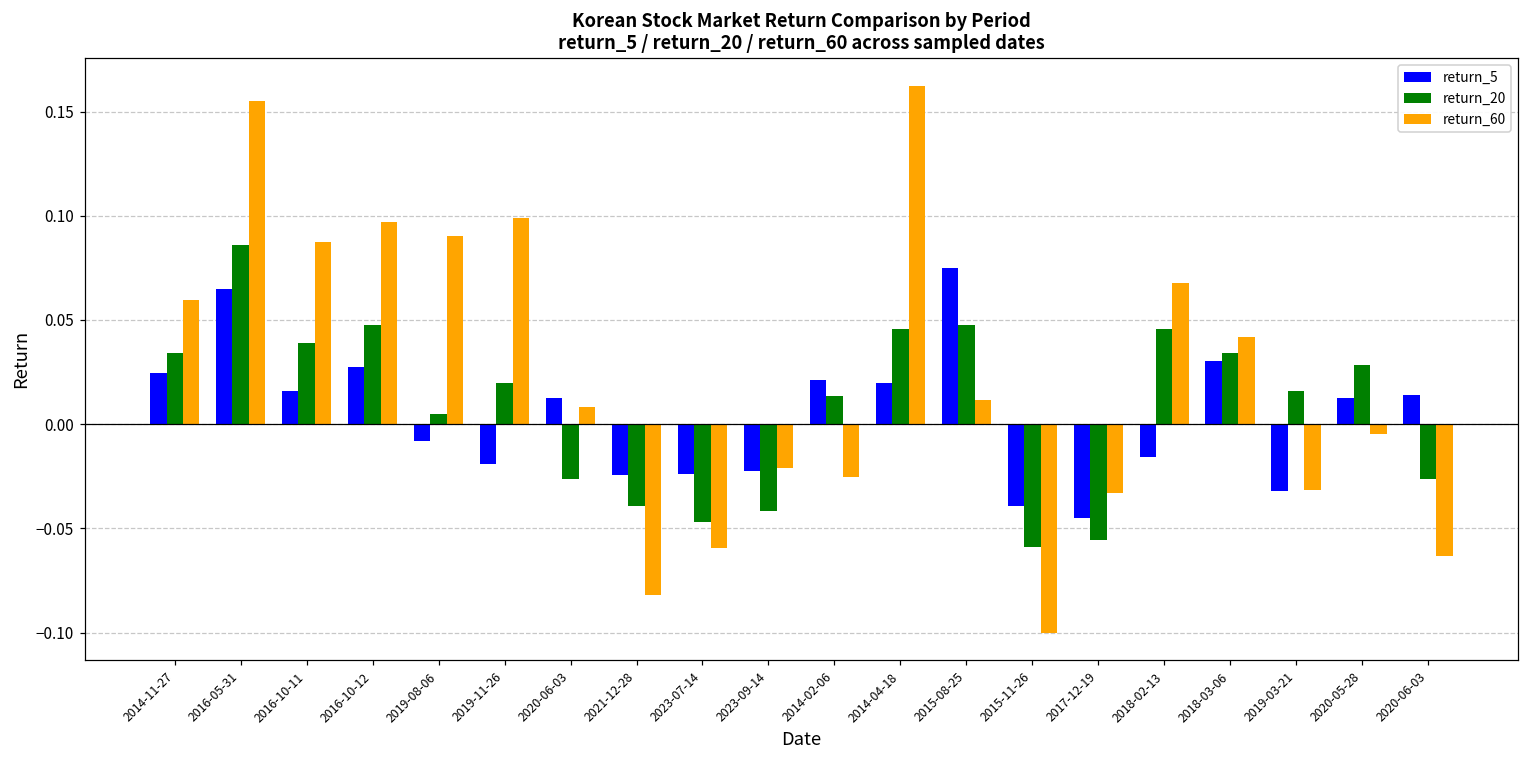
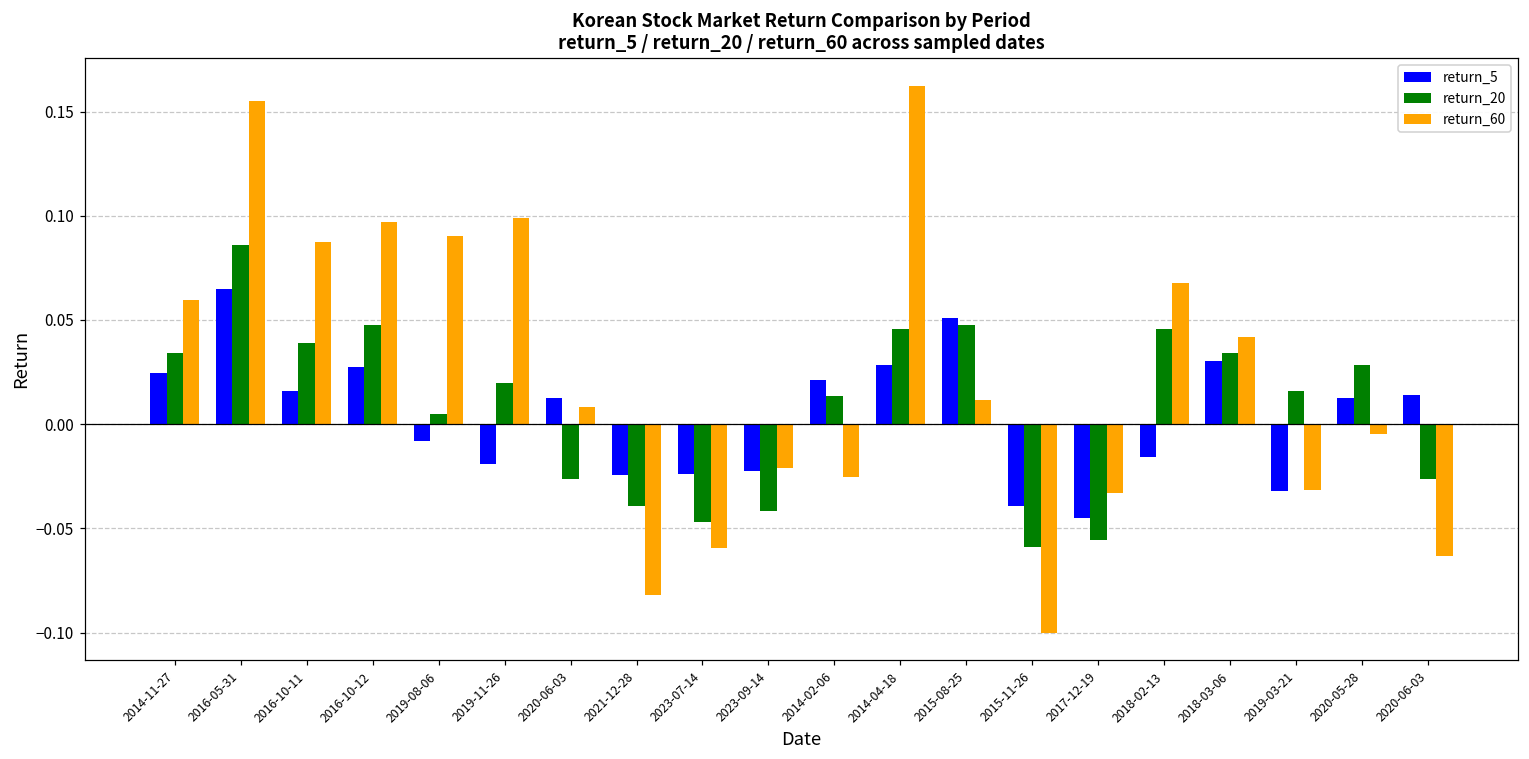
return_5, 2014-04-18: 0.020 -> 0.029
return_5, 2015-08-25: 0.075 -> 0.051
